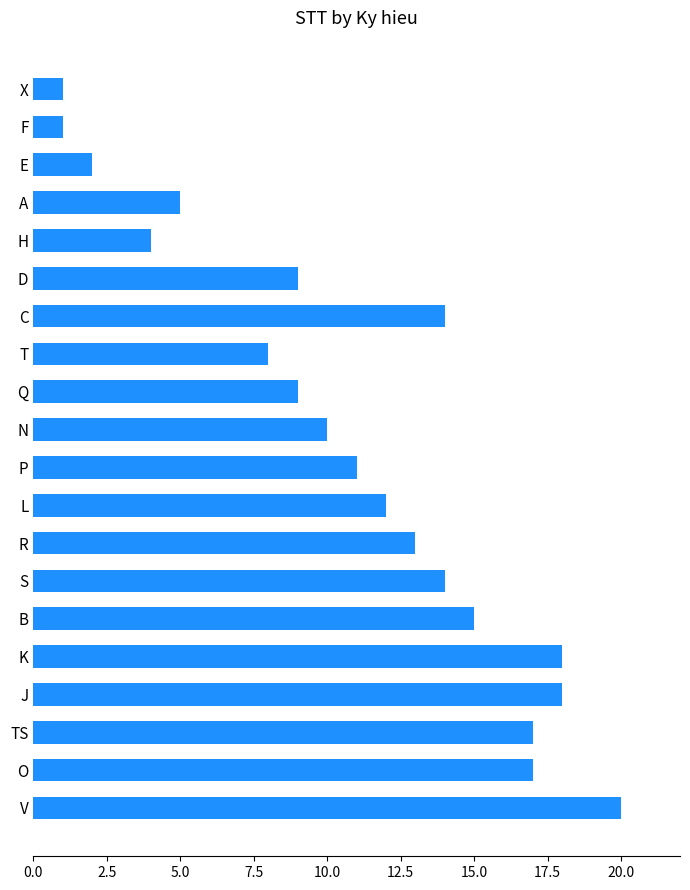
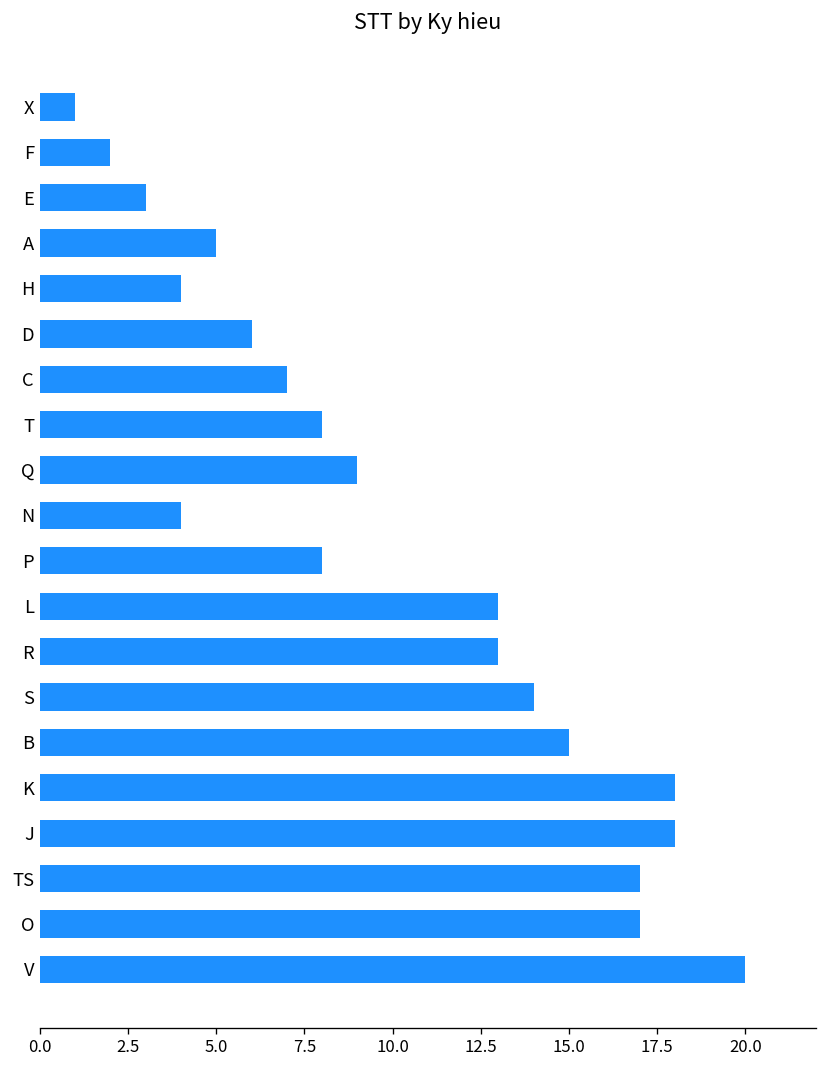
F: 1 -> 2
E: 2 -> 3
D: 9 -> 6
C: 14 -> 7
N: 10 -> 4
P: 11 -> 8
L: 12 -> 13
